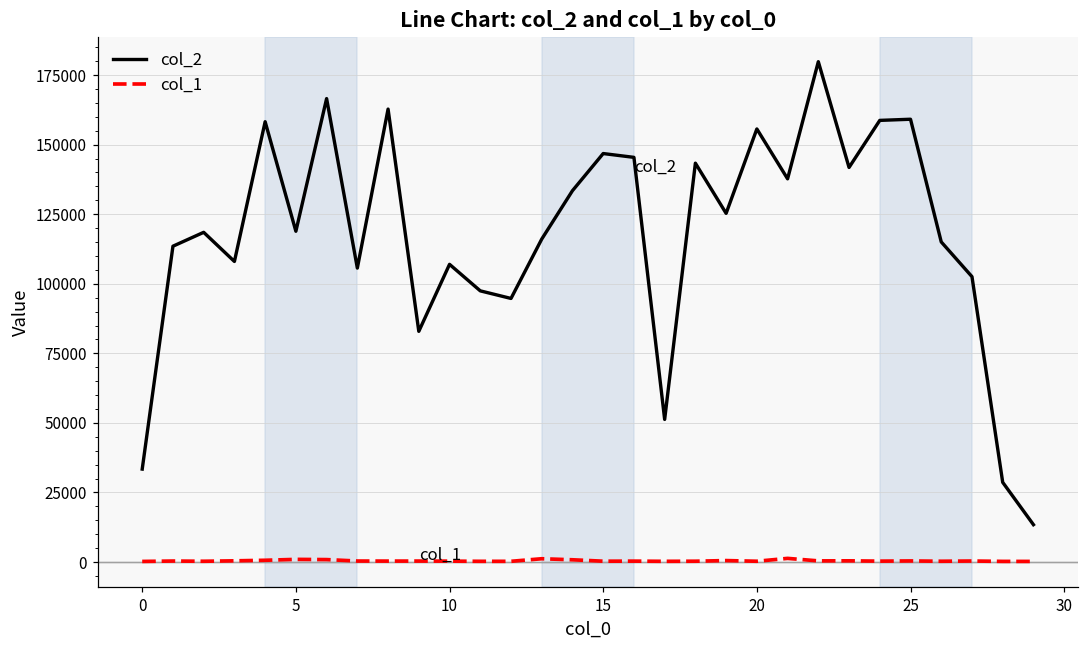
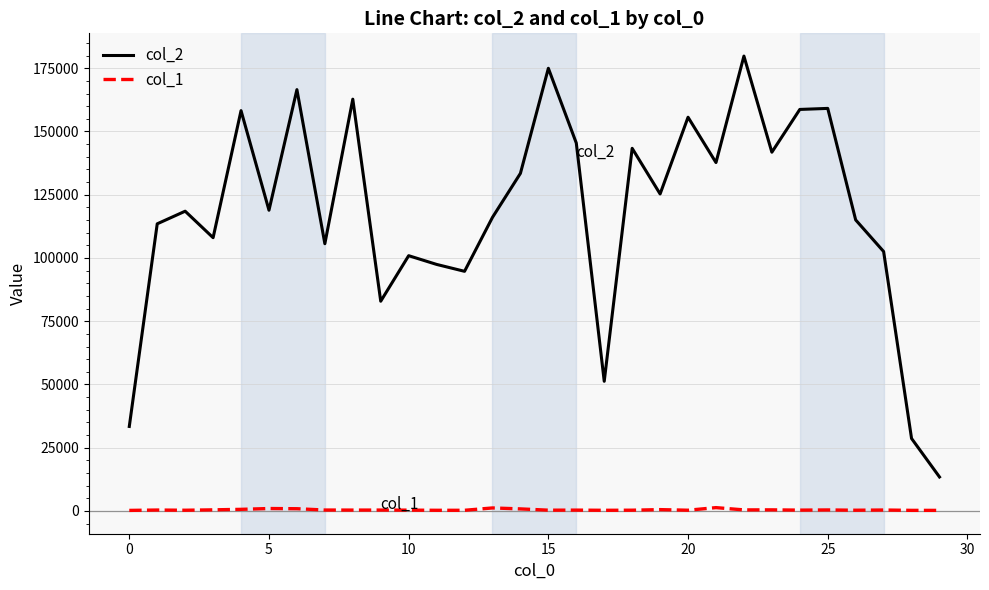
col_2, 10: 107000 -> 101000
col_2, 15: 147000 -> 175000
